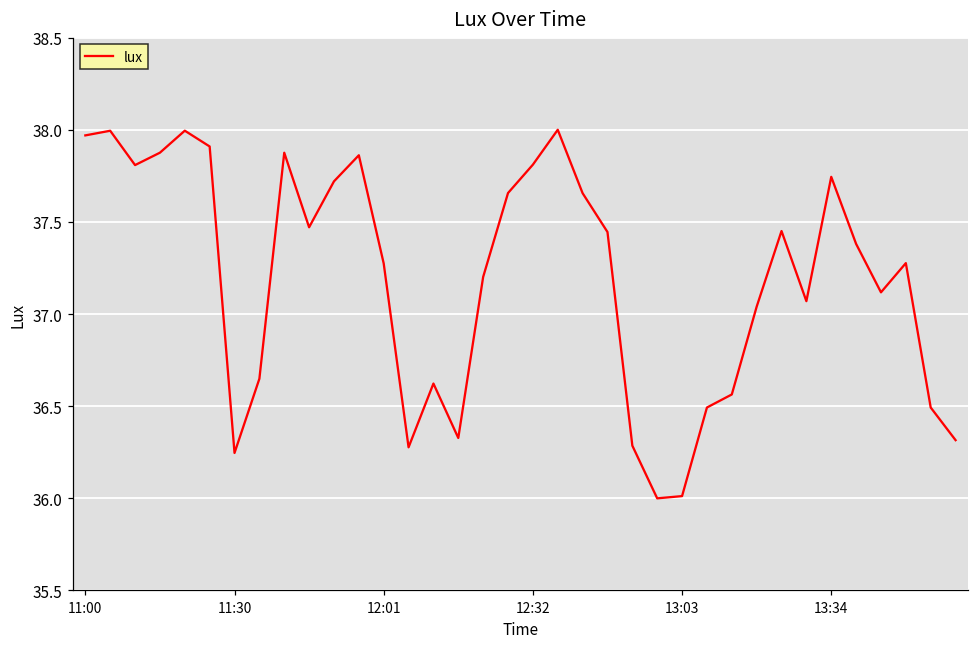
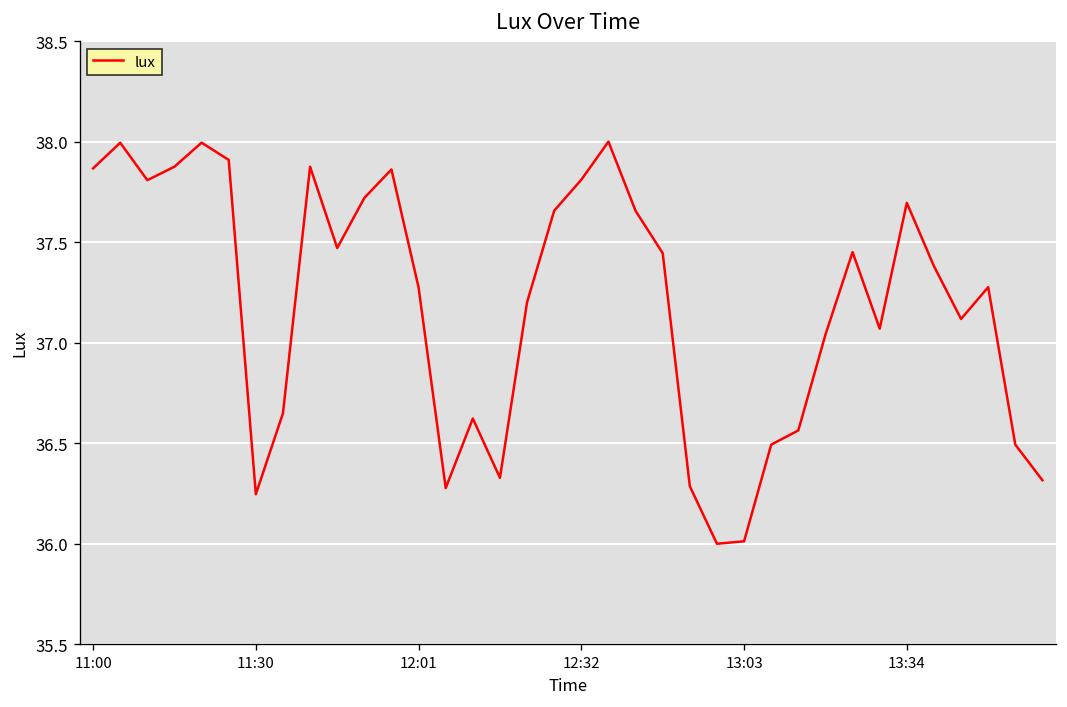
11:00: 37.97 -> 37.87
13:34: 37.74 -> 37.70
